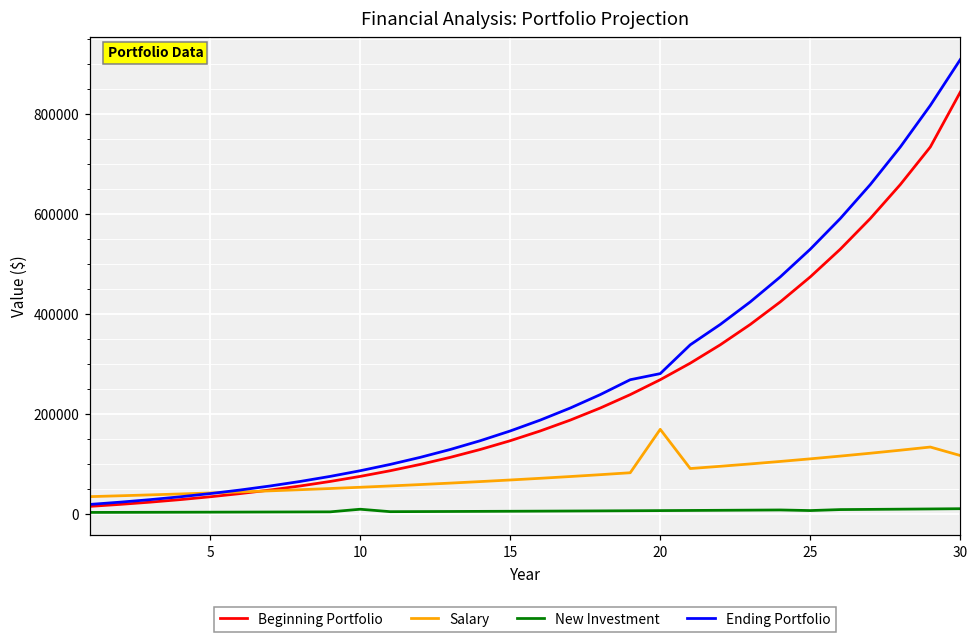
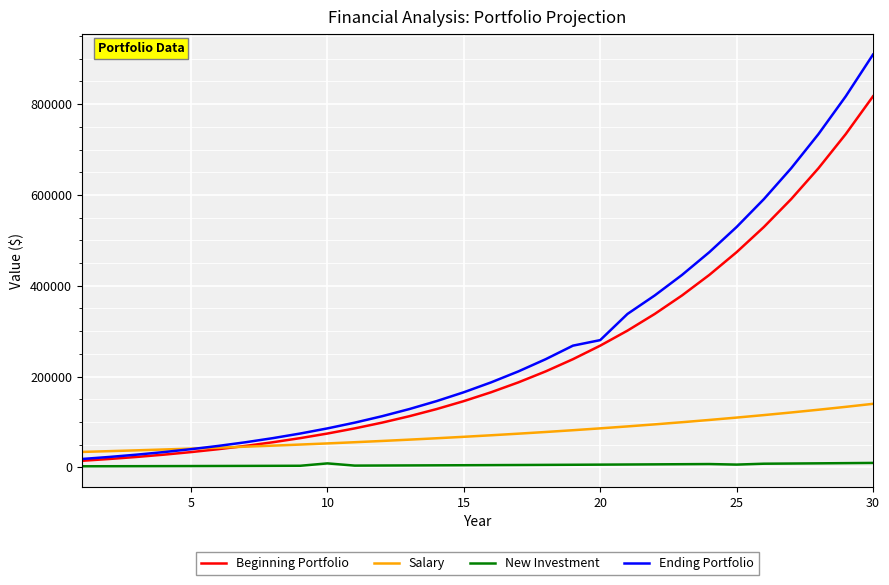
Salary, 20: 170000 -> 90000
Beginning Portfolio, 30: 840000 -> 820000
Salary, 30: 120000 -> 140000
